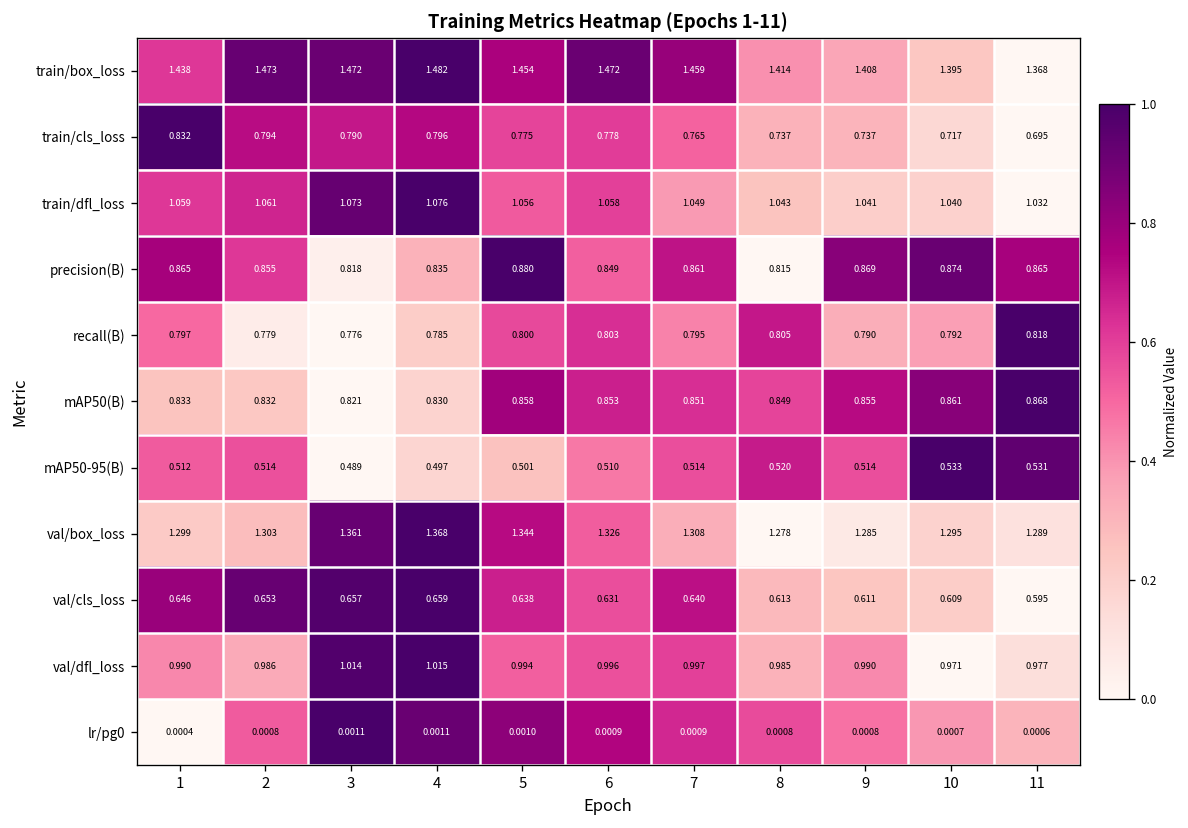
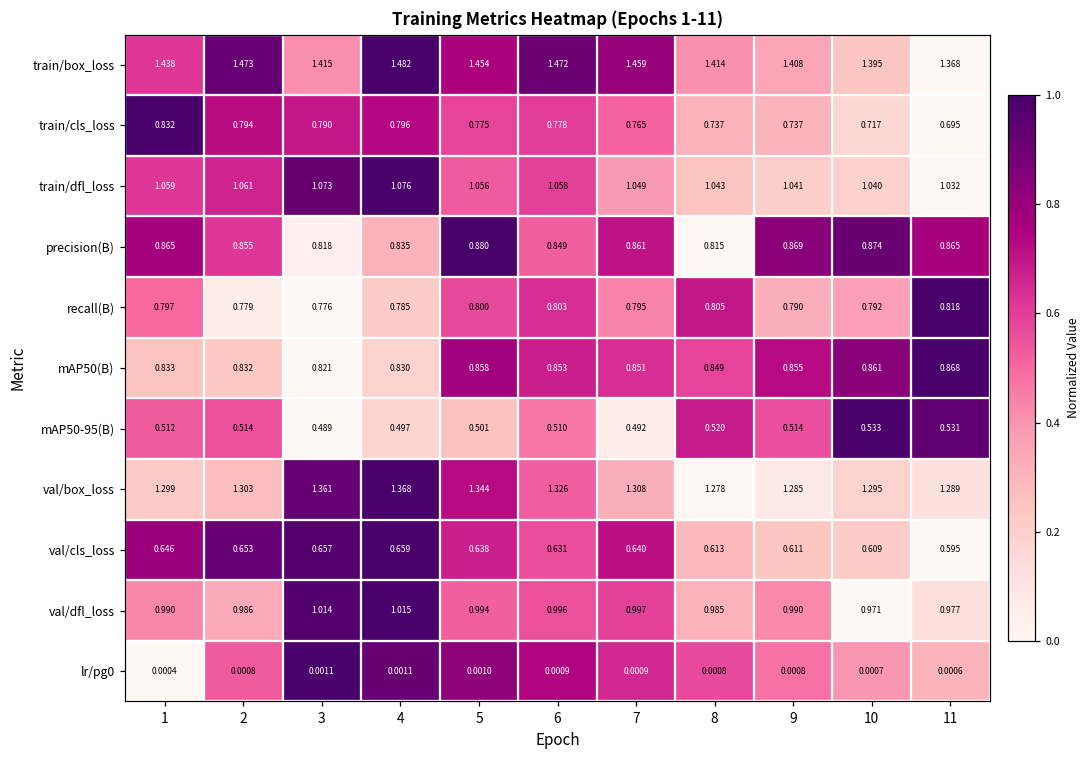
train/box_loss, 3: 1.472 -> 1.415
mAP50-95(B), 7: 0.514 -> 0.492
